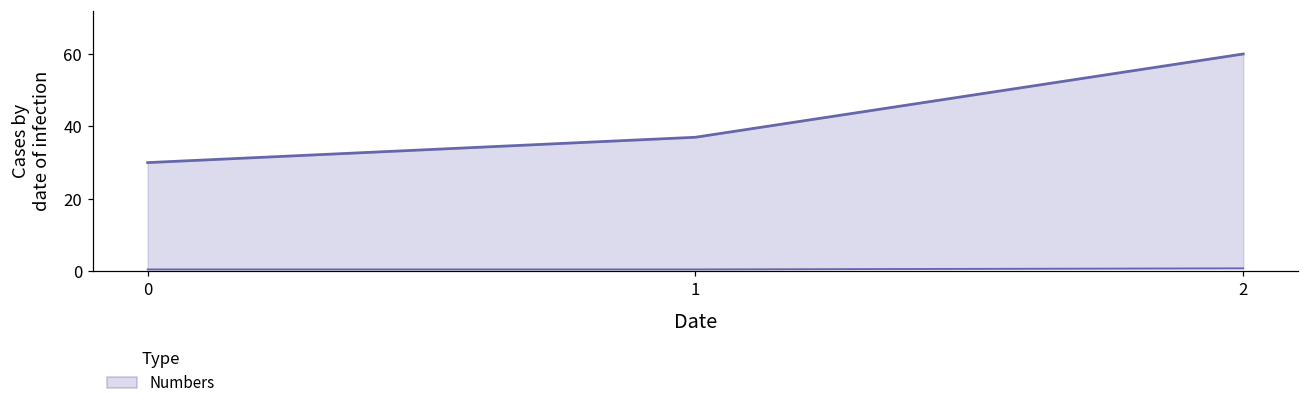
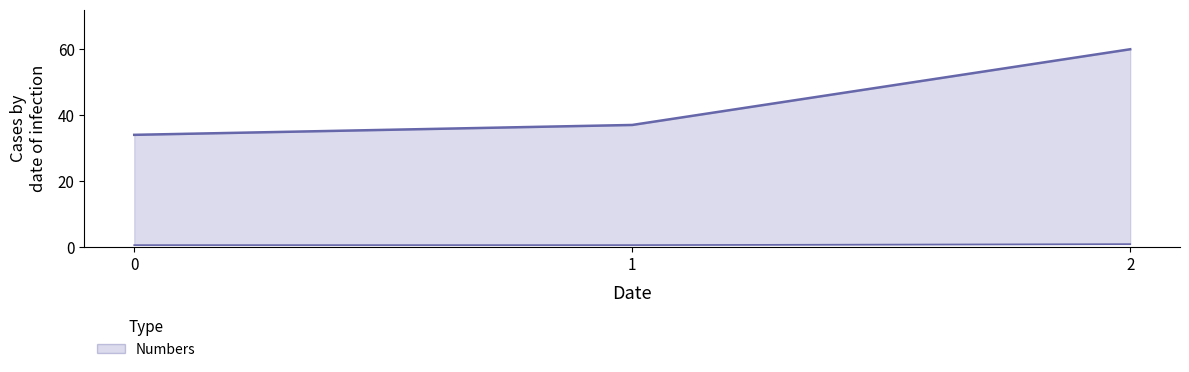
Numbers, 0: 30 -> 34
